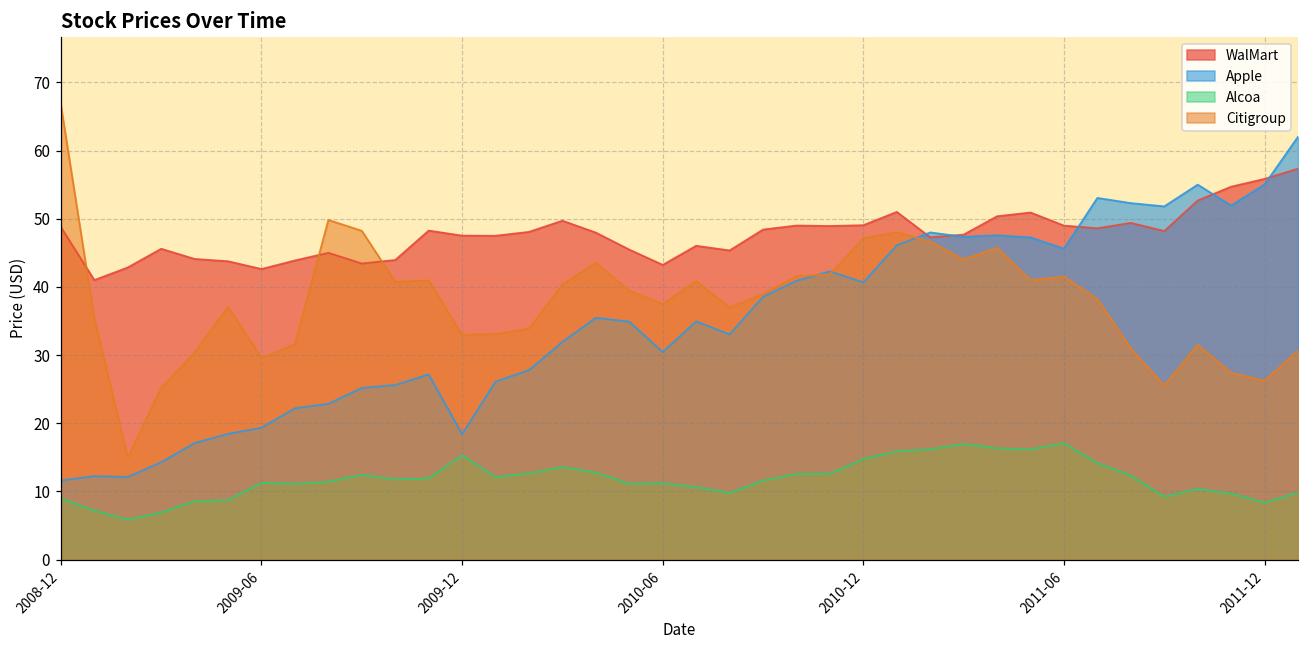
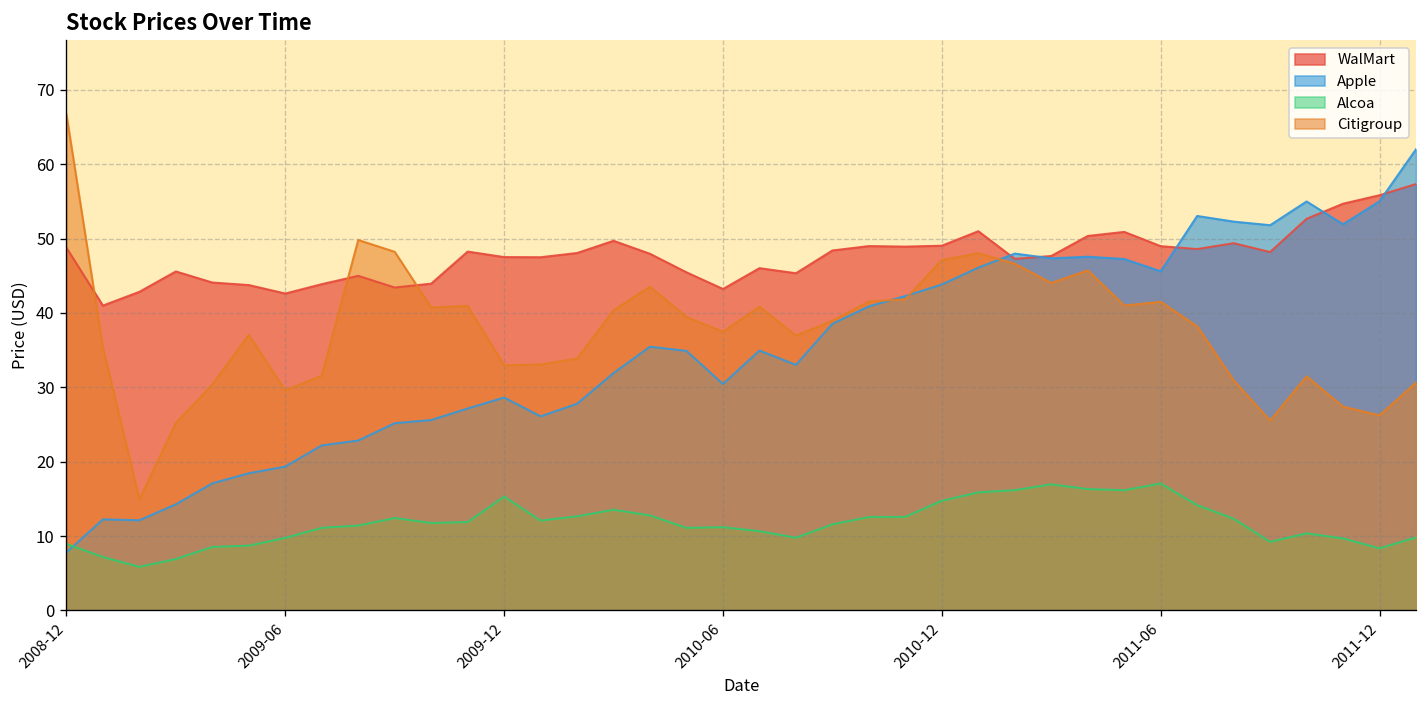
Apple, 2008-12: 12 -> 8
Alcoa, 2009-06: 11 -> 10
Apple, 2009-12: 18 -> 29
Apple, 2010-12: 41 -> 44
